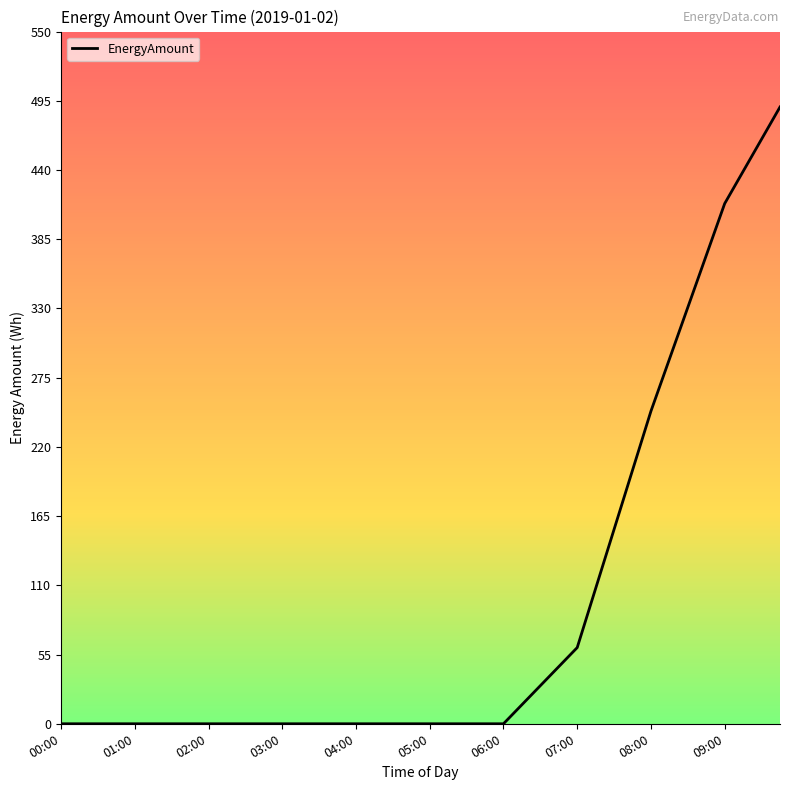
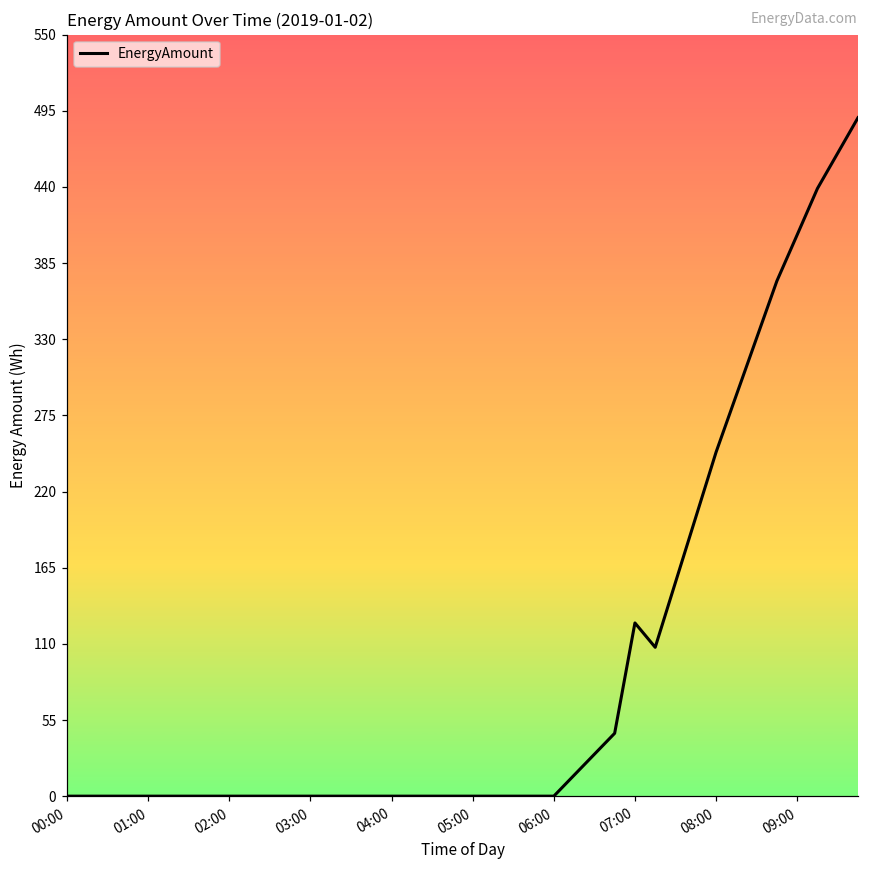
07:00: 61 -> 125
09:00: 413 -> 405
